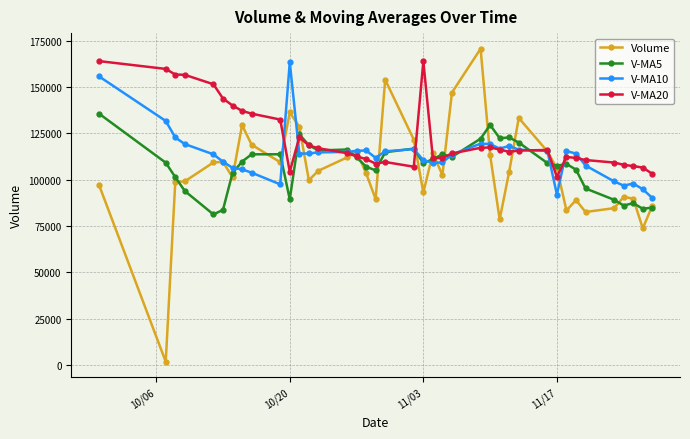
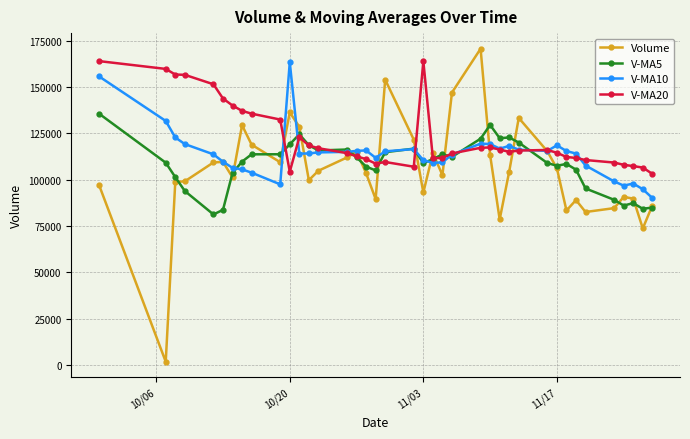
V-MA5, 10/20: 89000 -> 119000
V-MA10, 11/17: 92000 -> 119000
V-MA20, 11/17: 101000 -> 114000
